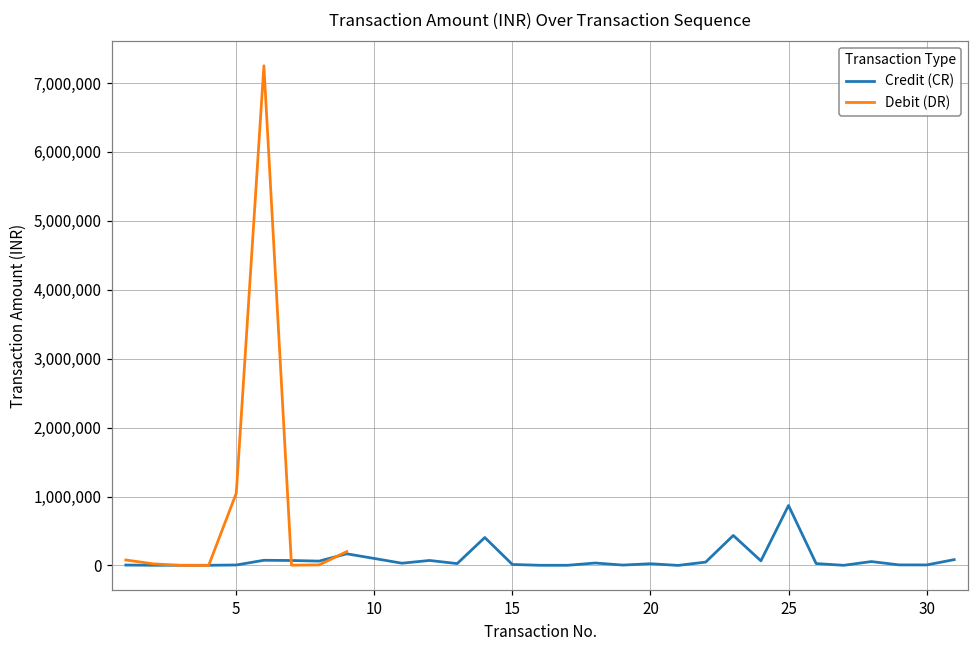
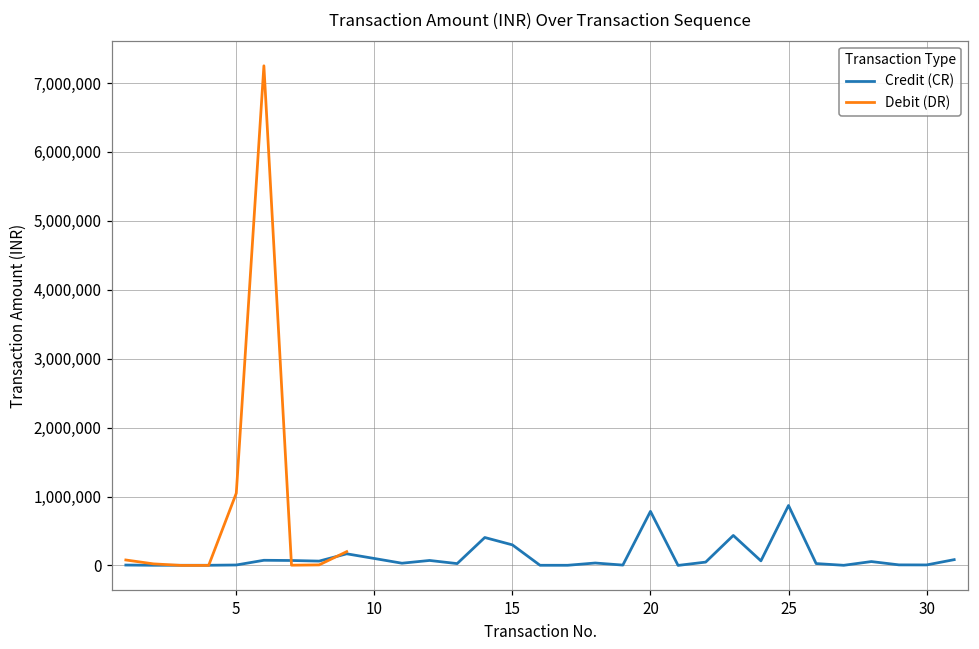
Credit (CR), 15: 0 -> 300,000
Credit (CR), 20: 0 -> 800,000
